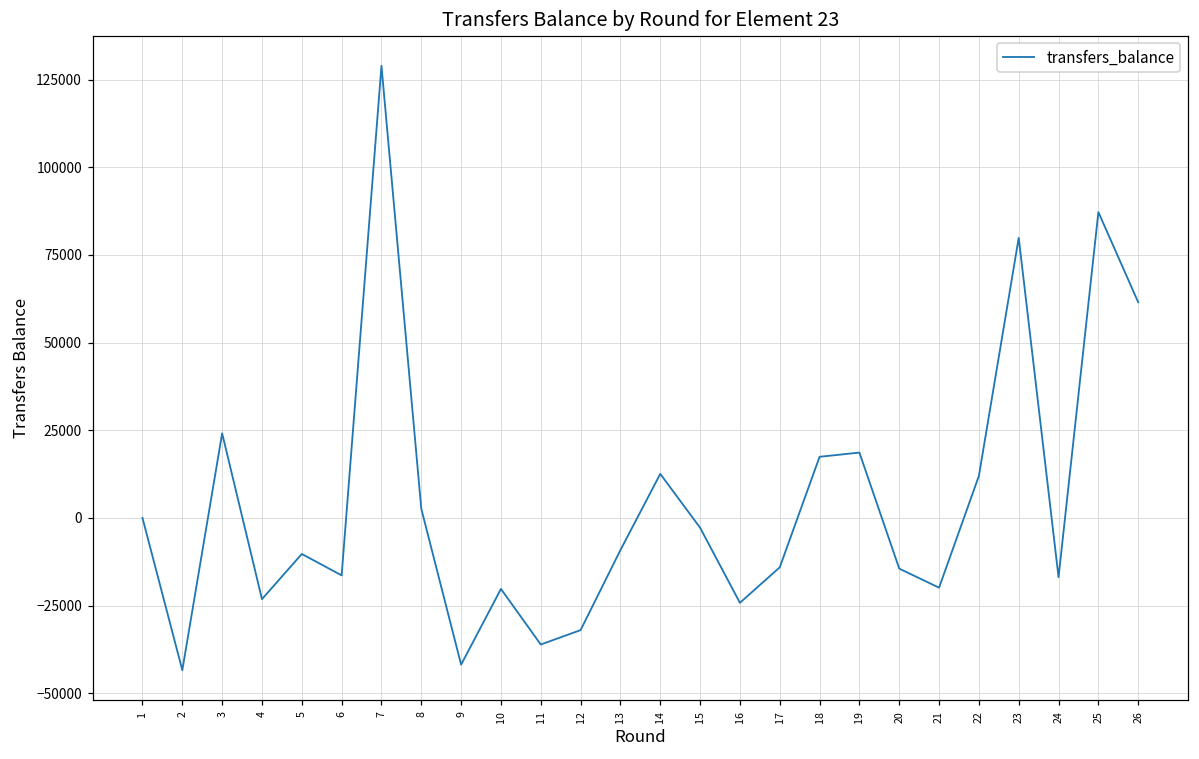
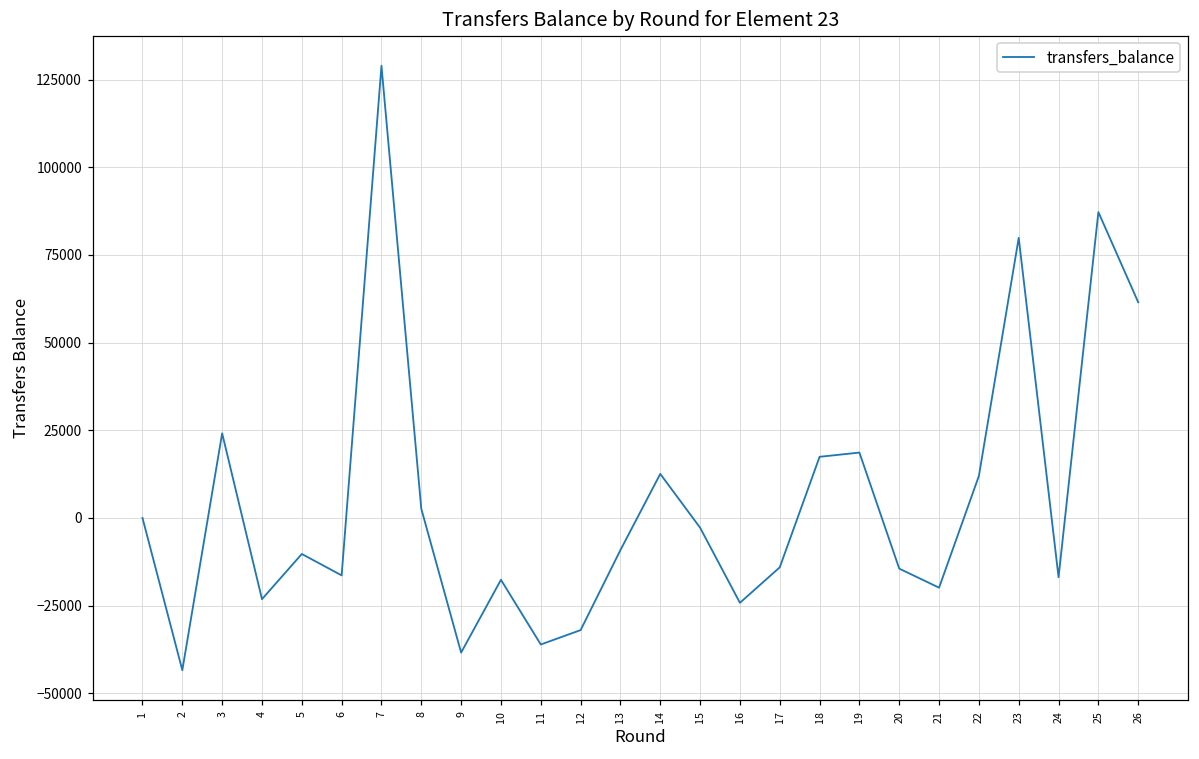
9: -42000 -> -38000
10: -20000 -> -18000
